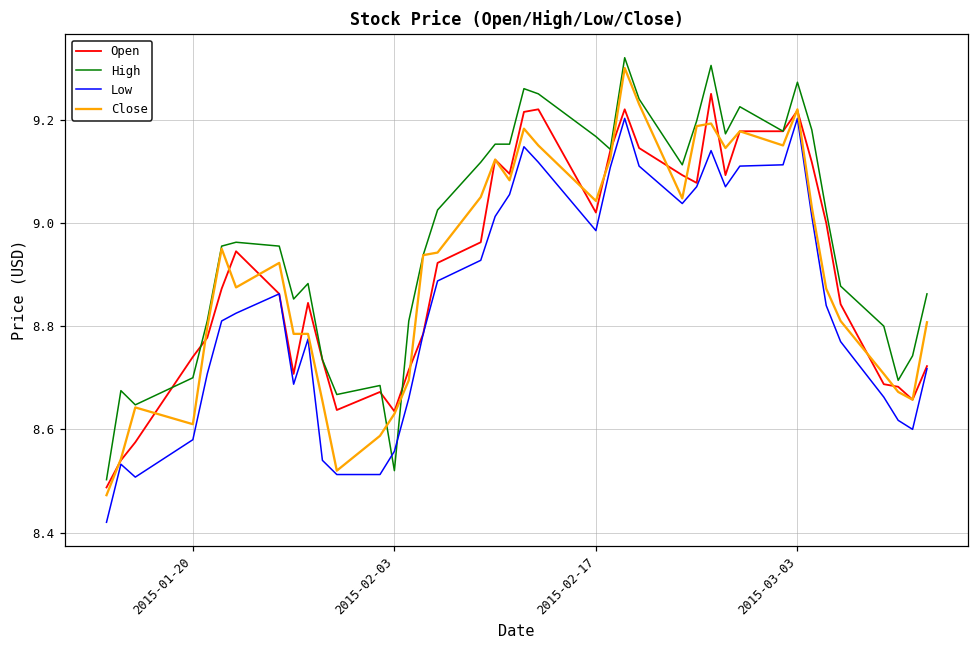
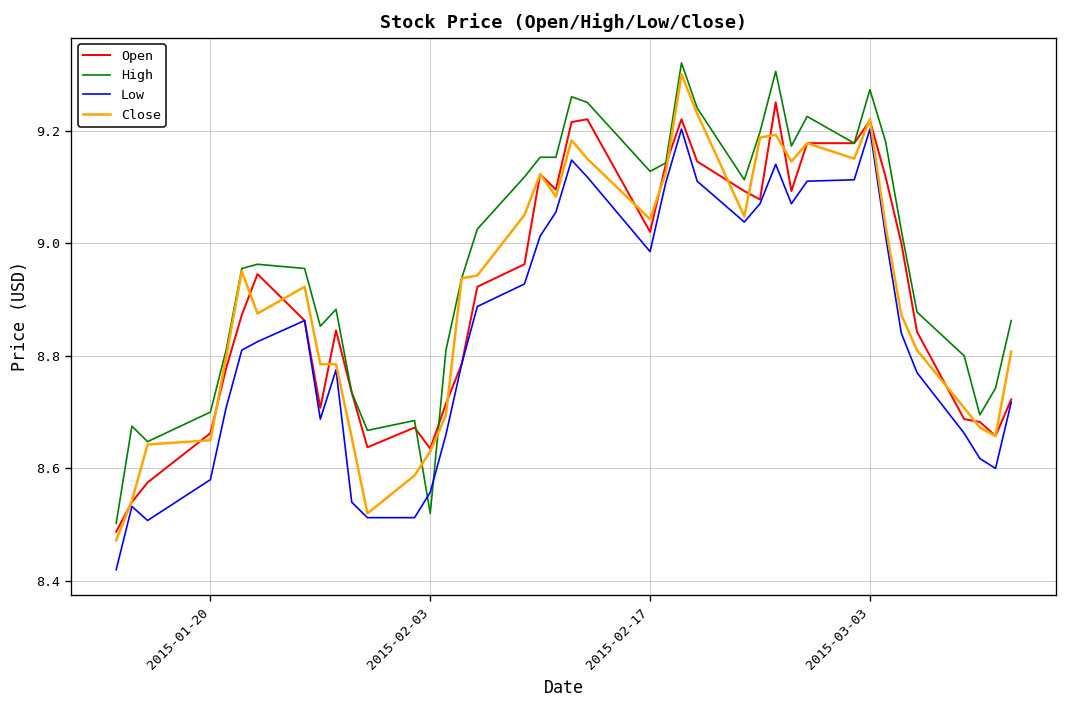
Open, 2015-01-20: 8.74 -> 8.66
Close, 2015-01-20: 8.61 -> 8.65
High, 2015-02-17: 9.17 -> 9.13
